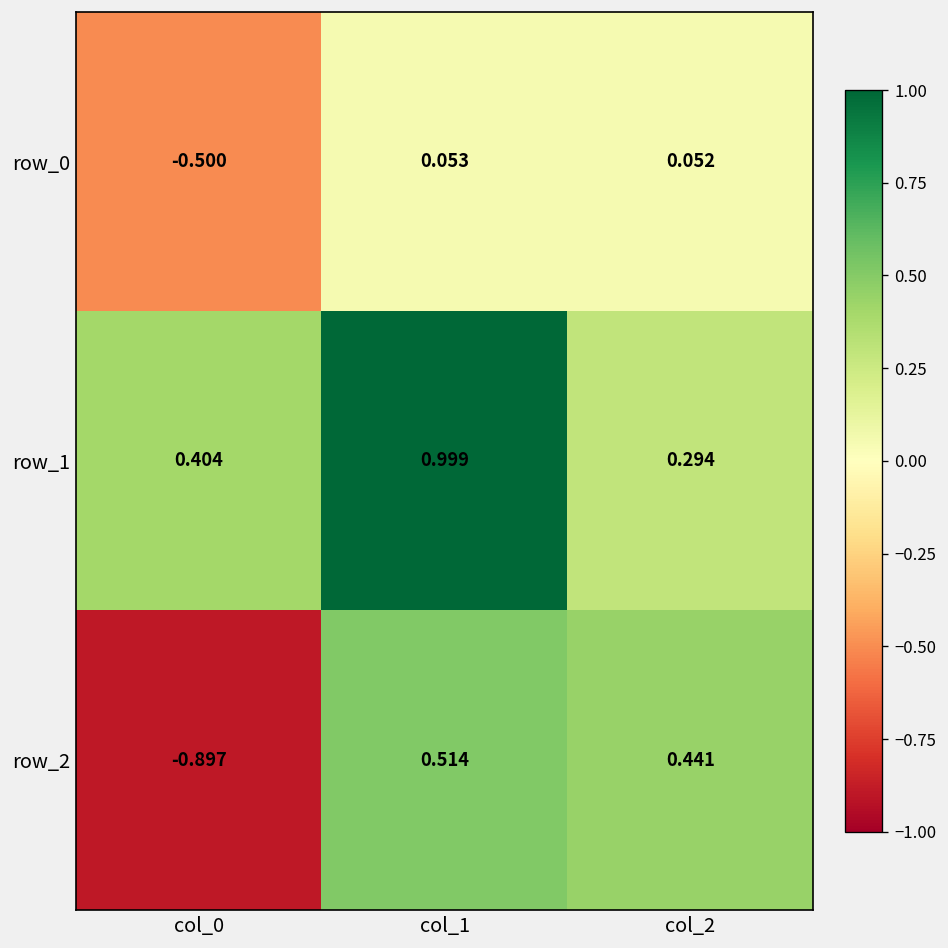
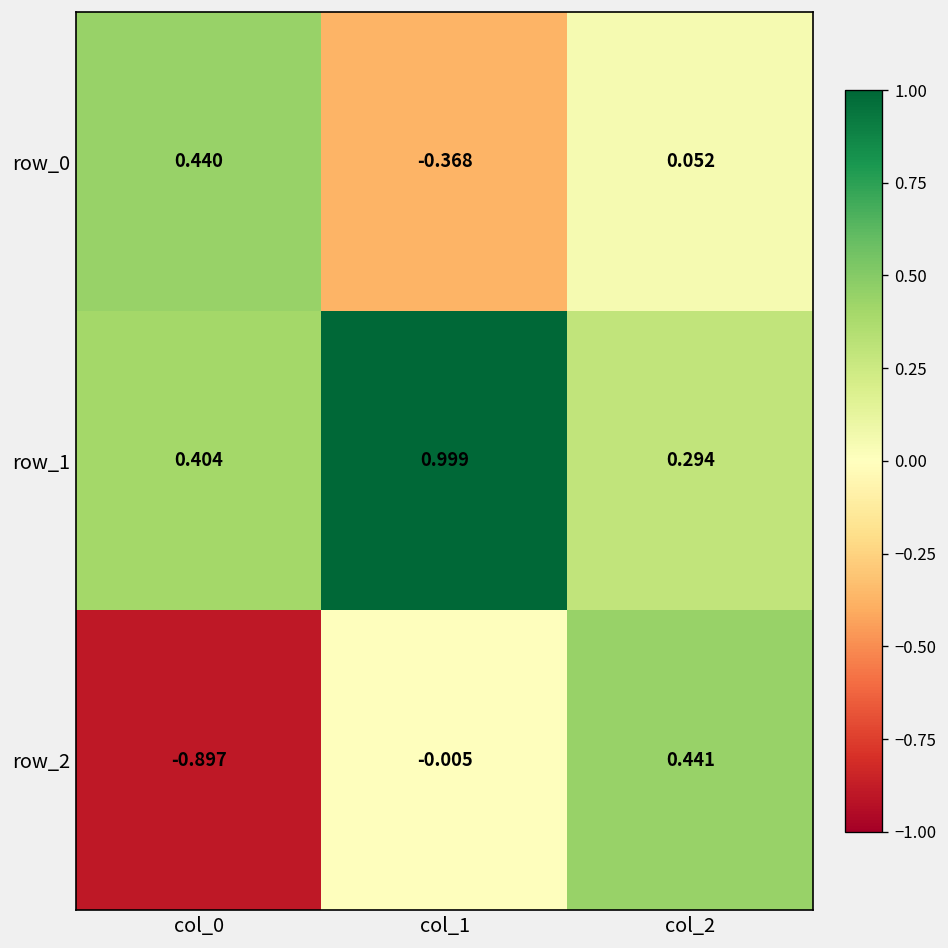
row_0, col_0: -0.500 -> 0.440
row_0, col_1: 0.053 -> -0.368
row_2, col_1: 0.514 -> -0.005
